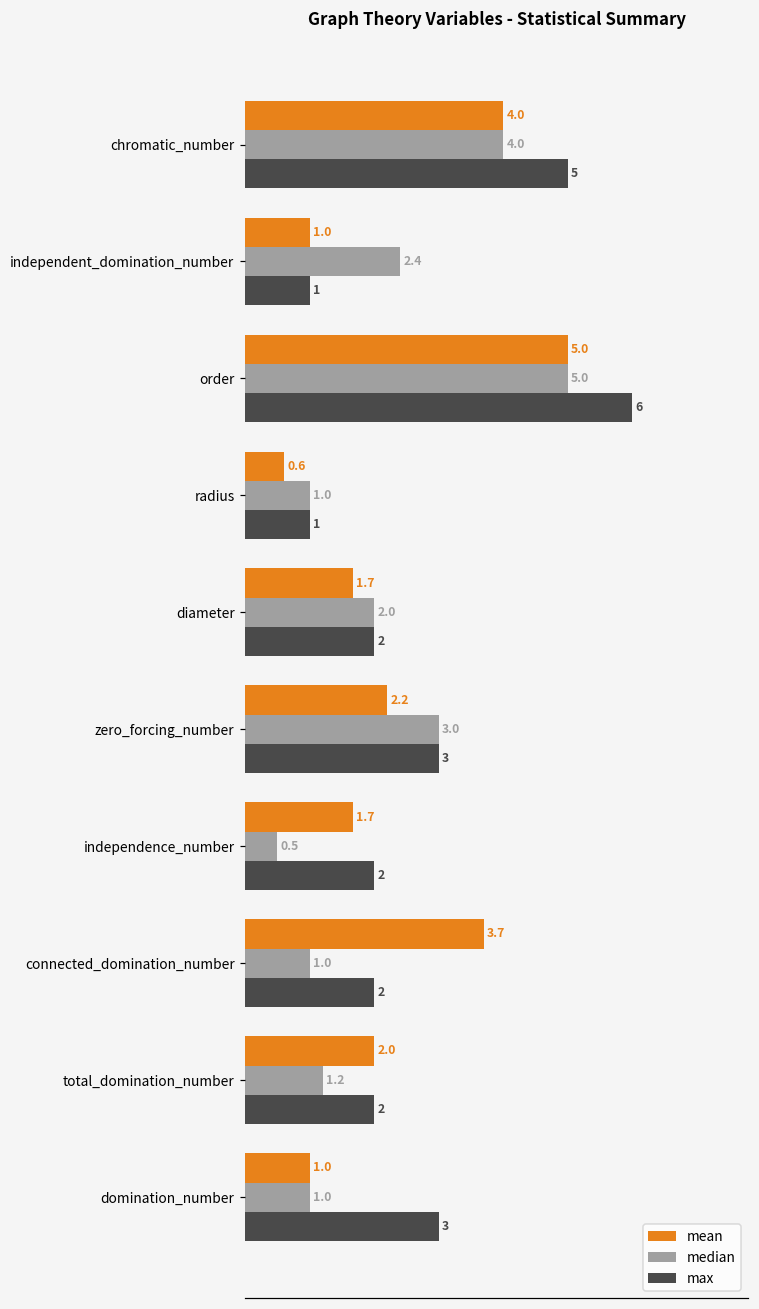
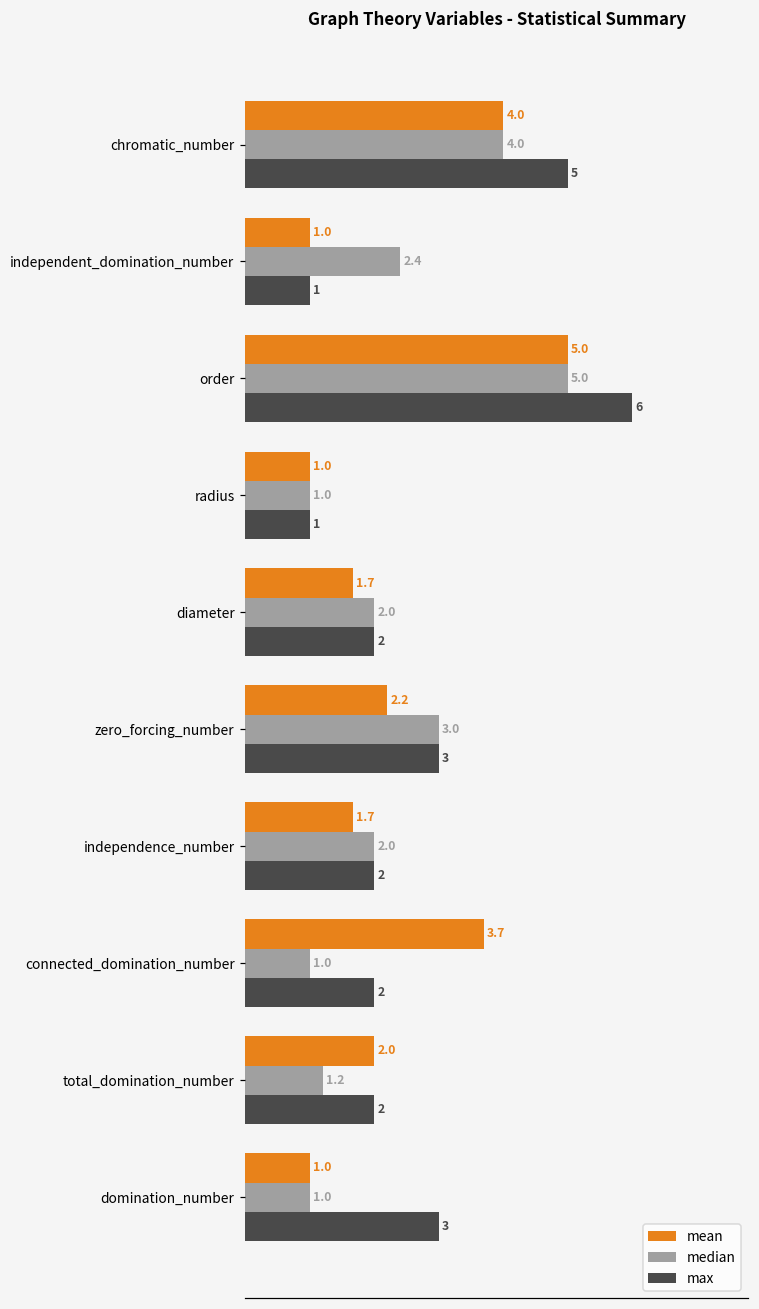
mean, radius: 0.6 -> 1.0
median, independence_number: 0.5 -> 2.0
